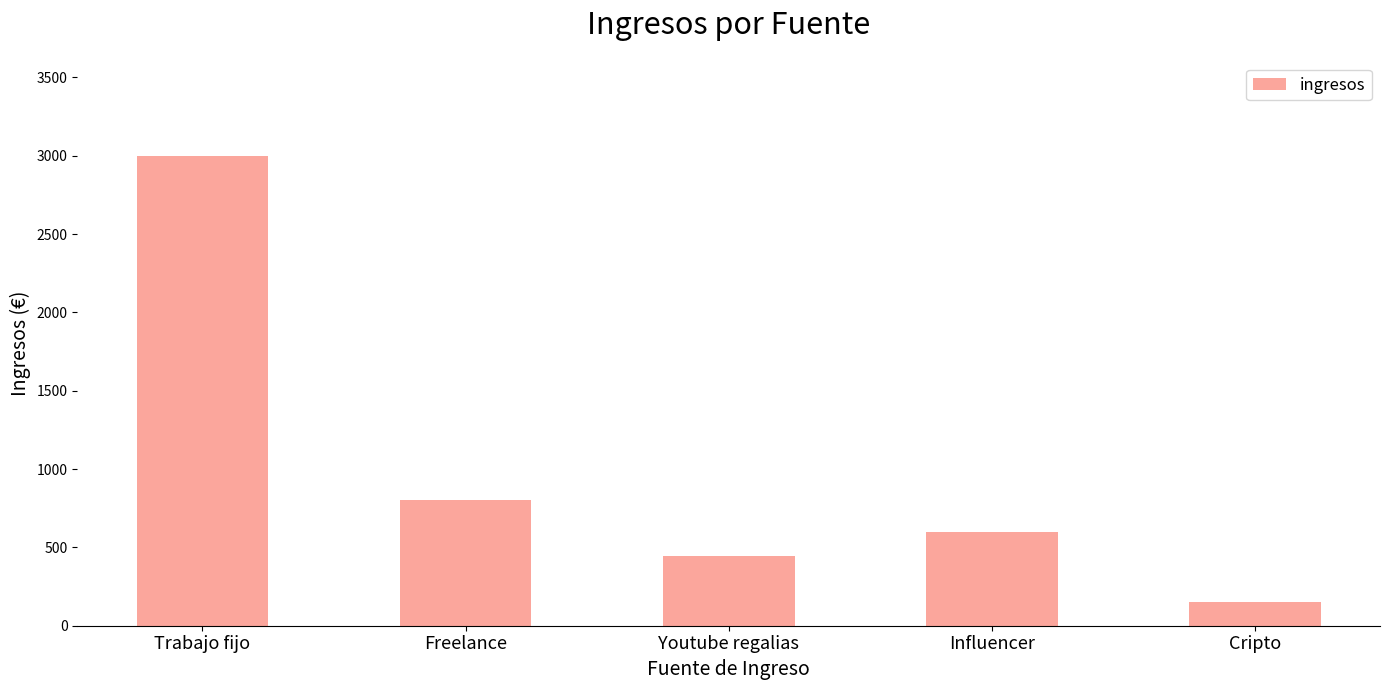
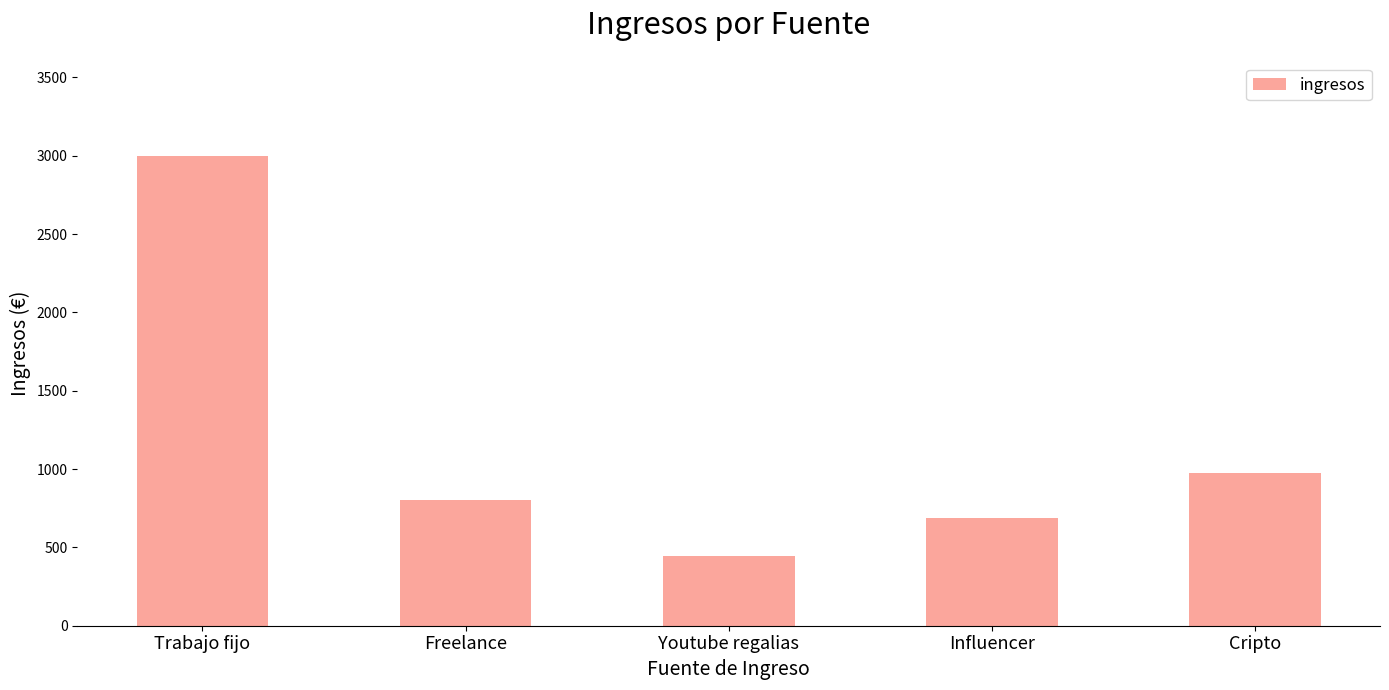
Influencer: 600 -> 690
Cripto: 150 -> 970
